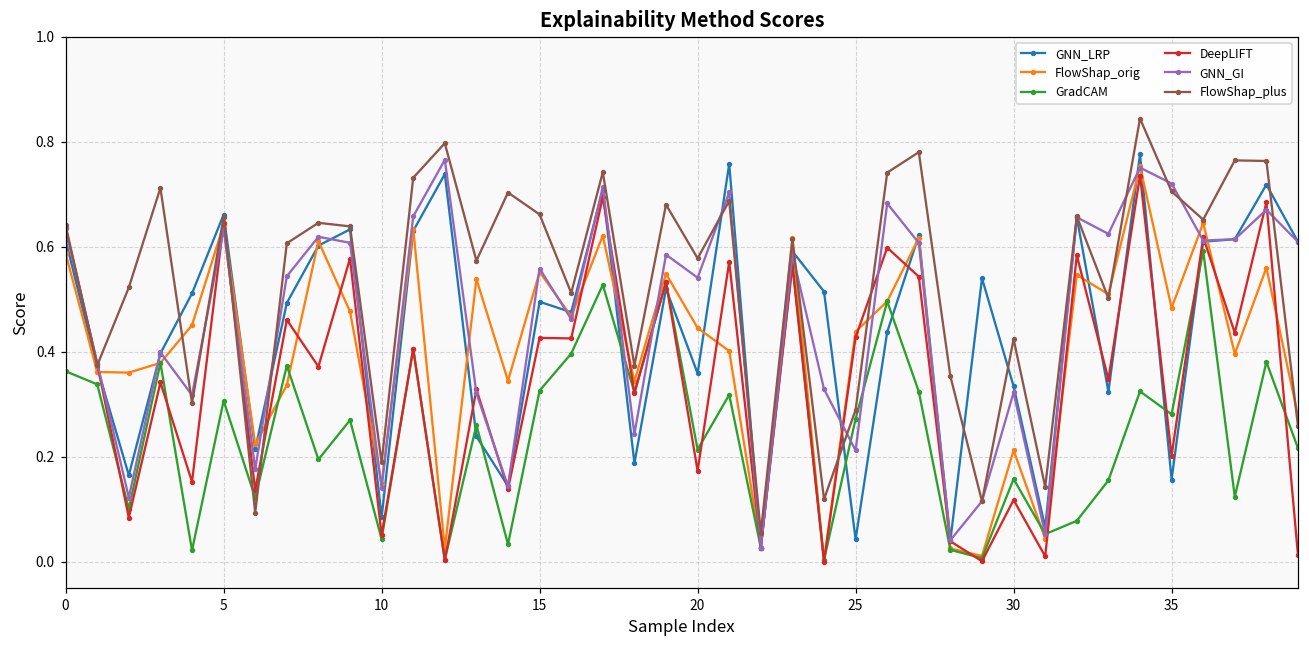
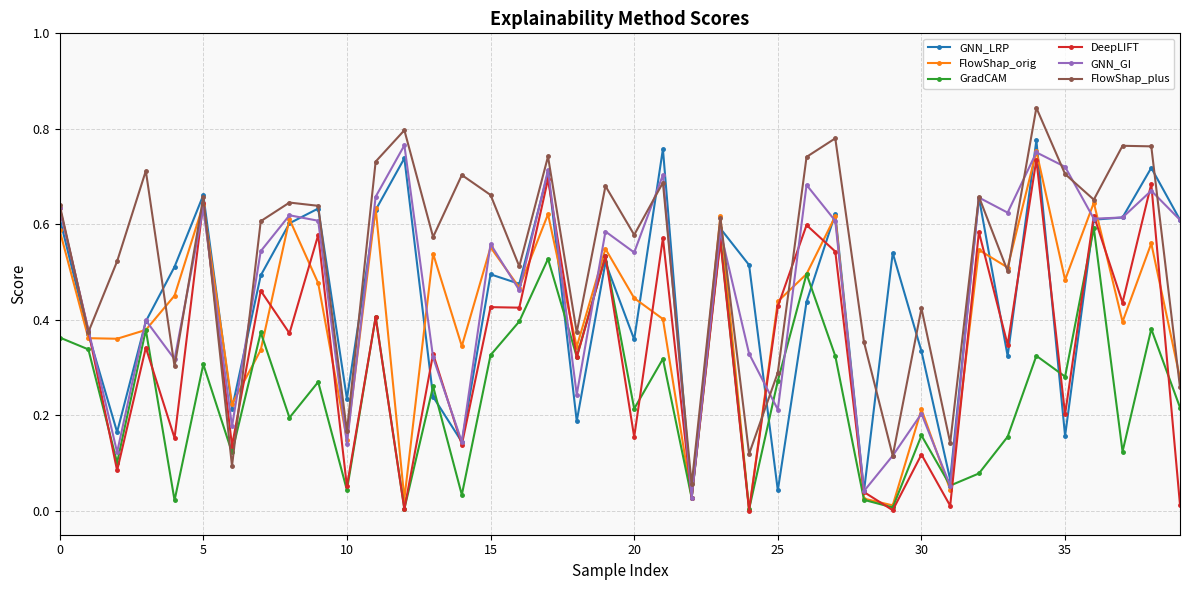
GNN_LRP, 10: 0.08 -> 0.23
FlowShap_plus, 10: 0.19 -> 0.17
DeepLIFT, 20: 0.17 -> 0.15
GNN_GI, 30: 0.32 -> 0.20
